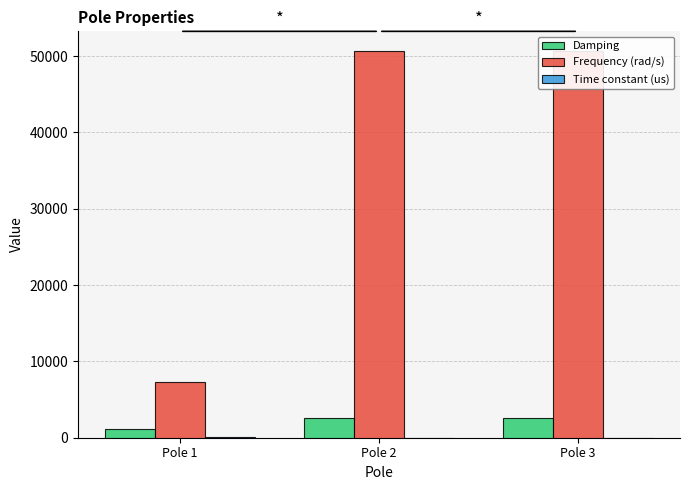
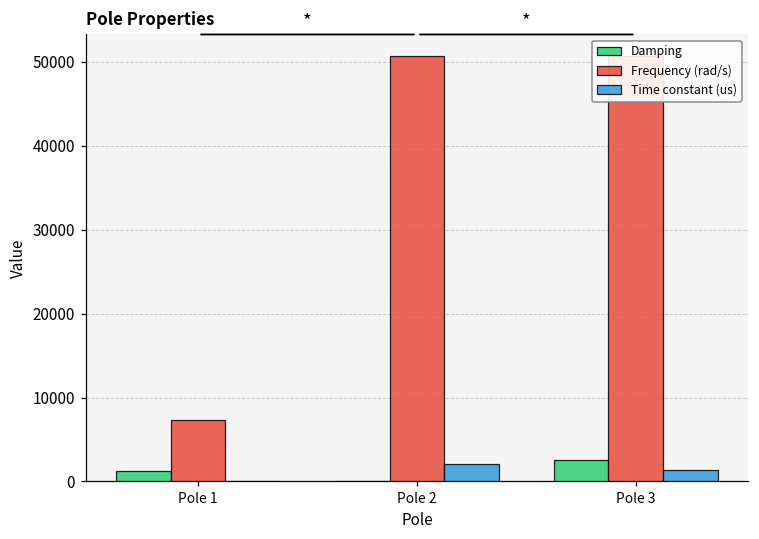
Damping, Pole 2: 3000 -> 0
Time constant (us), Pole 2: 0 -> 2000
Time constant (us), Pole 3: 0 -> 1000
